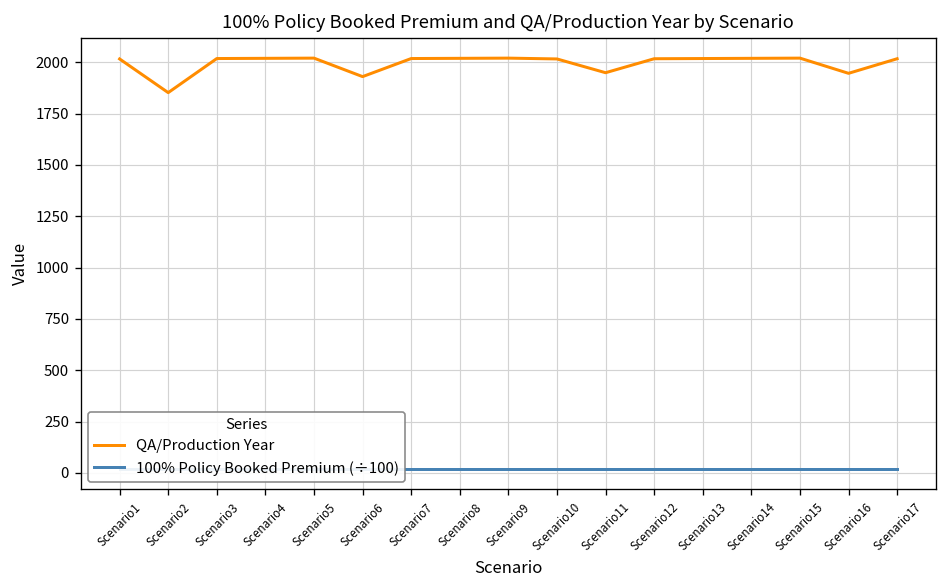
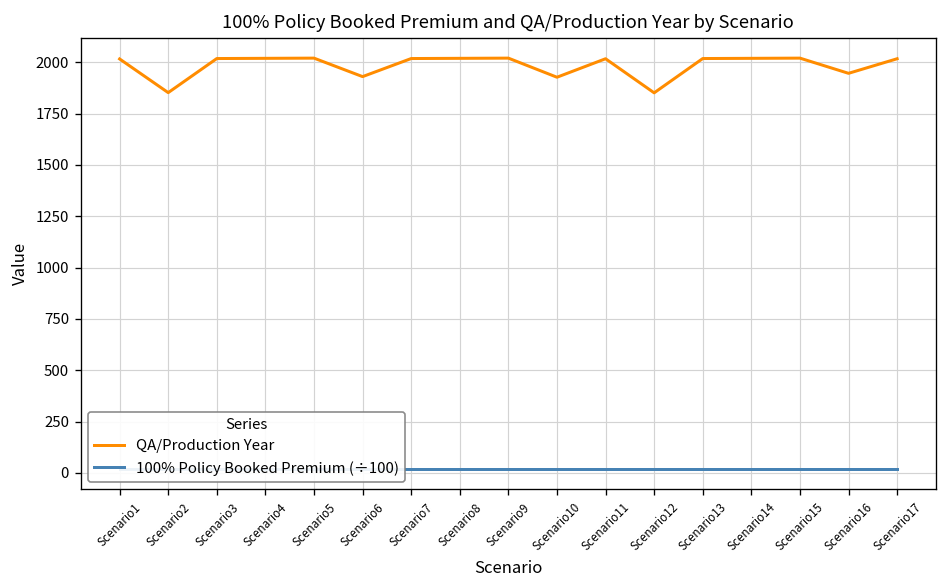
QA/Production Year, Scenario10: 2020 -> 1930
QA/Production Year, Scenario11: 1950 -> 2020
QA/Production Year, Scenario12: 2020 -> 1850
